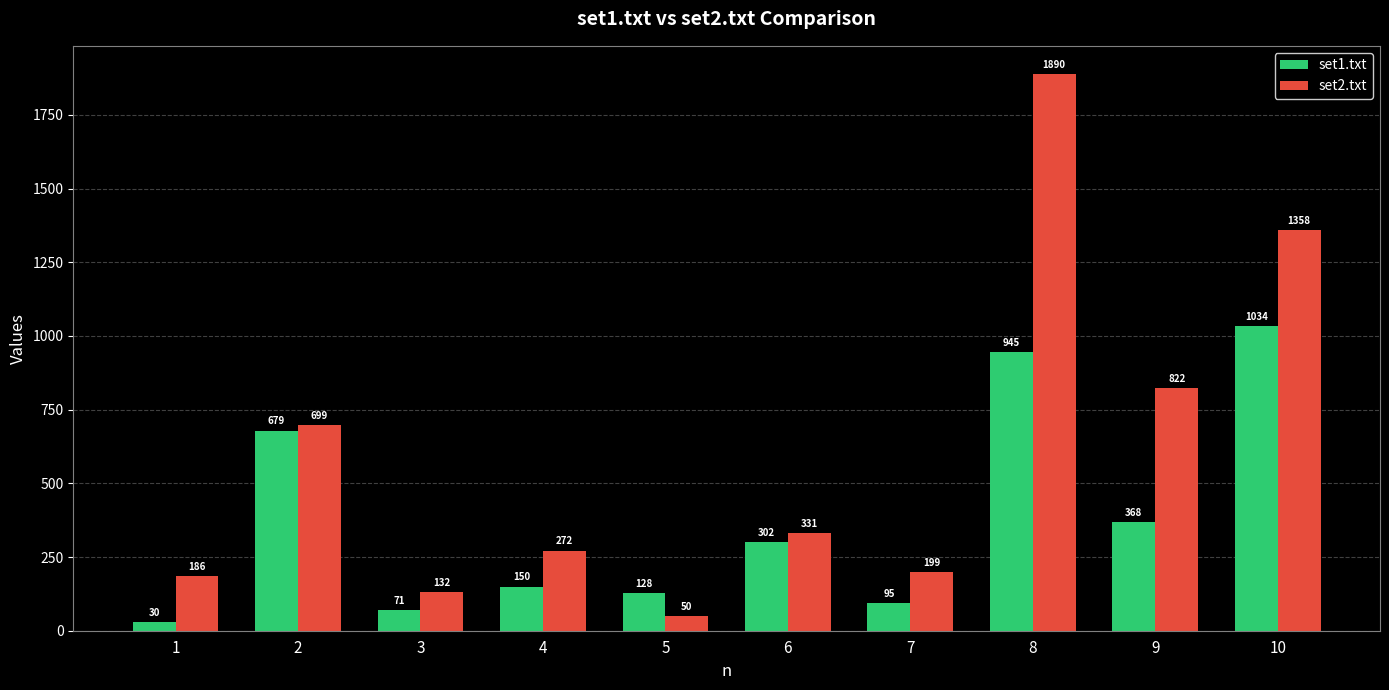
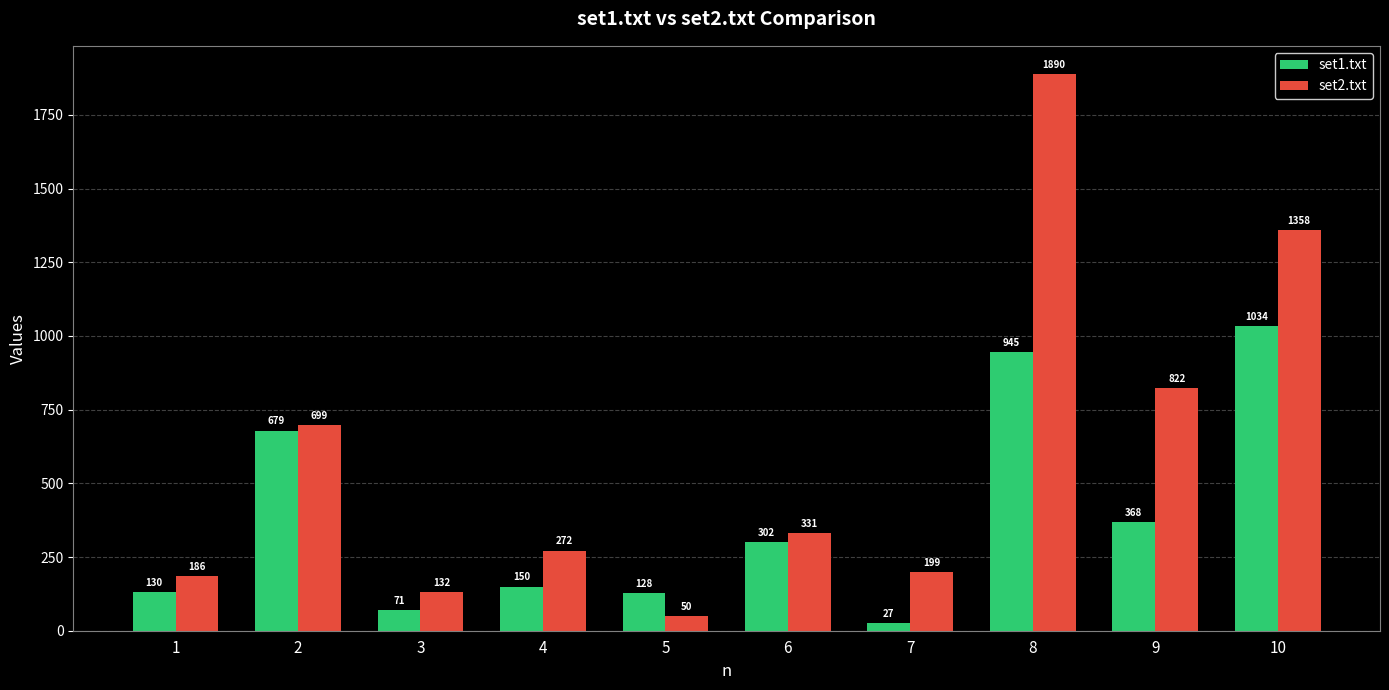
set1.txt, 1: 30 -> 130
set1.txt, 7: 95 -> 27
